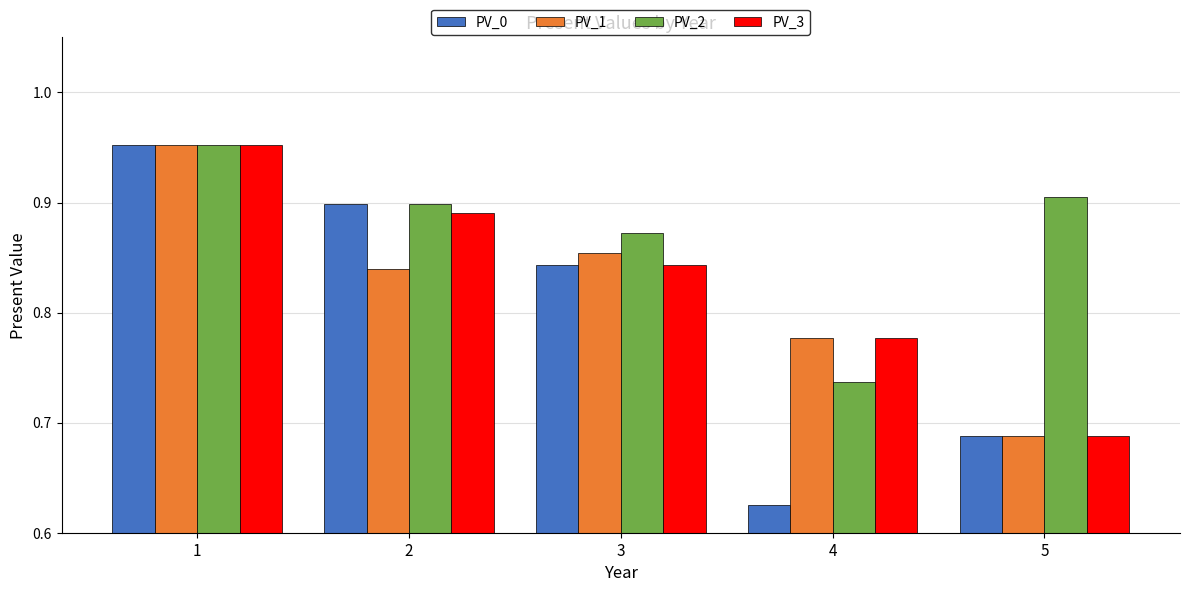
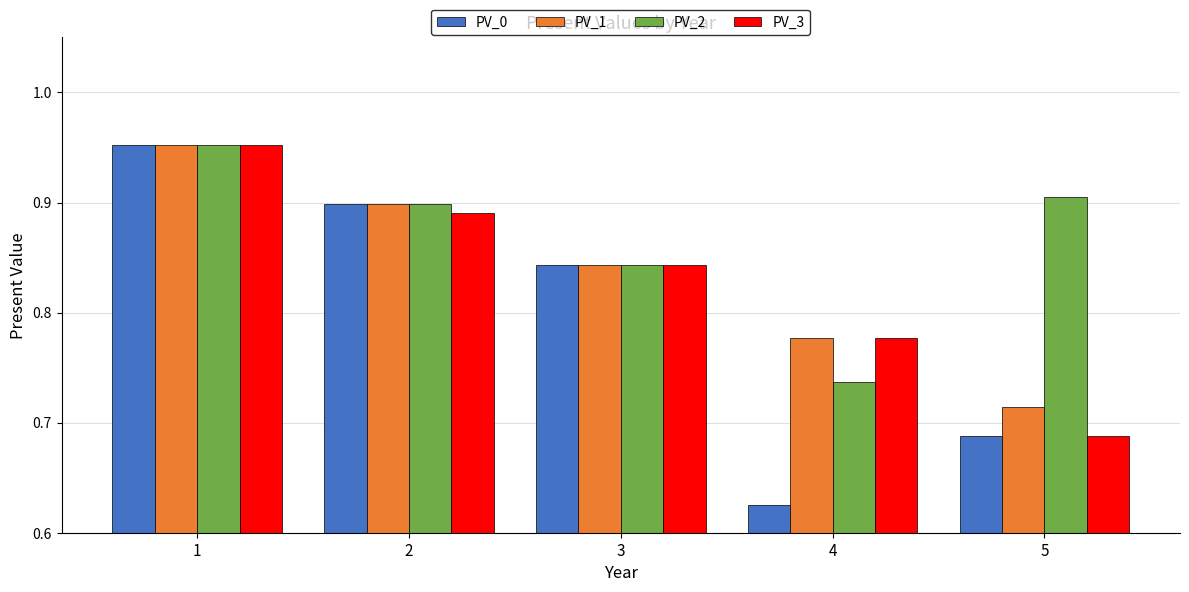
PV_1, 2: 0.839 -> 0.899
PV_1, 3: 0.854 -> 0.844
PV_2, 3: 0.873 -> 0.844
PV_1, 5: 0.688 -> 0.714
